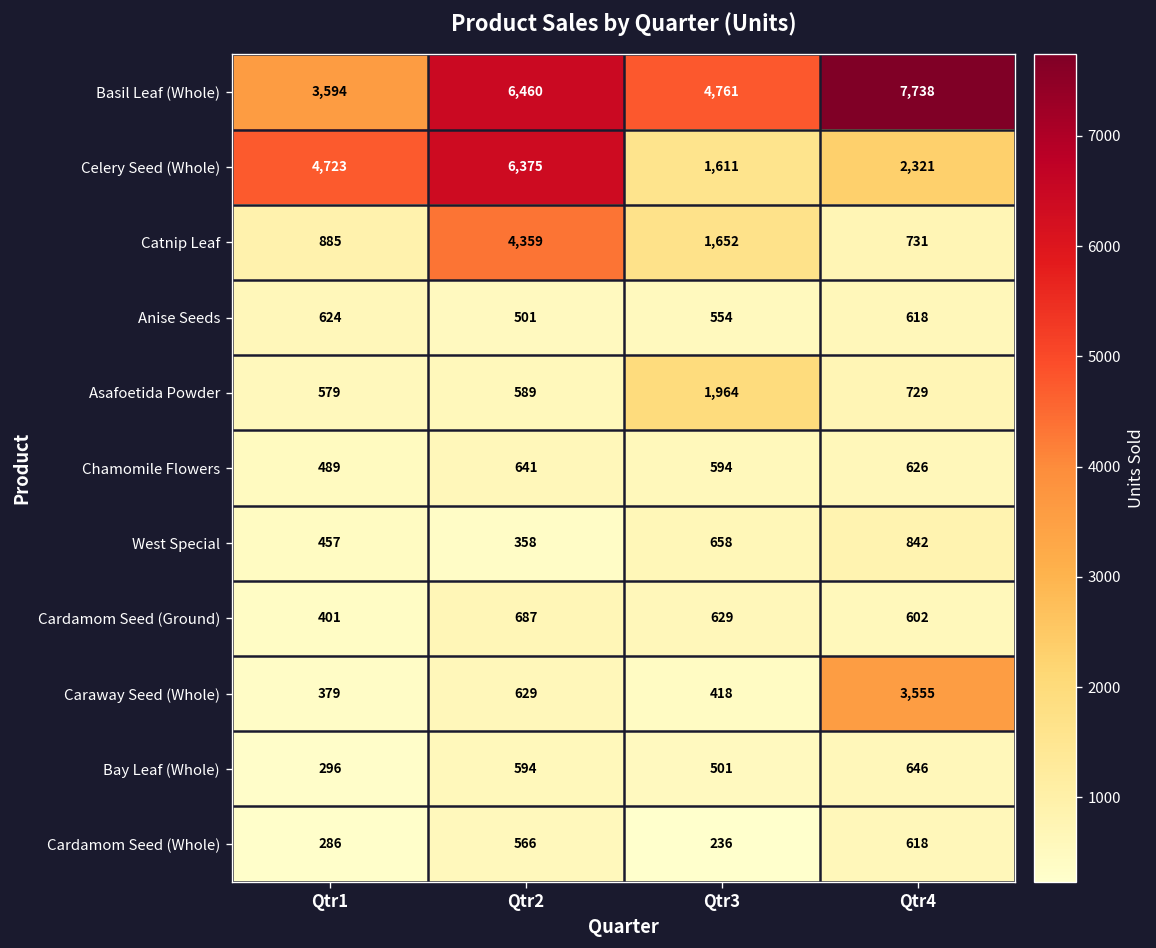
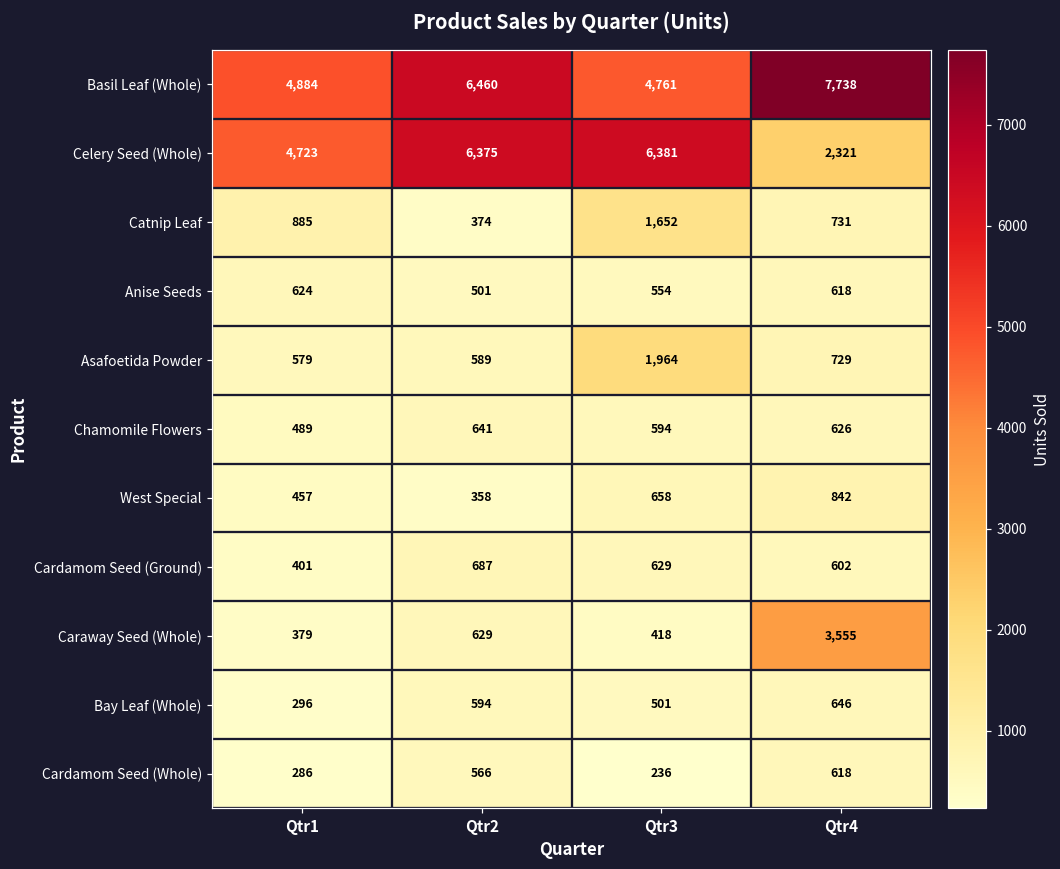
Basil Leaf (Whole), Qtr1: 3,594 -> 4,884
Celery Seed (Whole), Qtr3: 1,611 -> 6,381
Catnip Leaf, Qtr2: 4,359 -> 374
